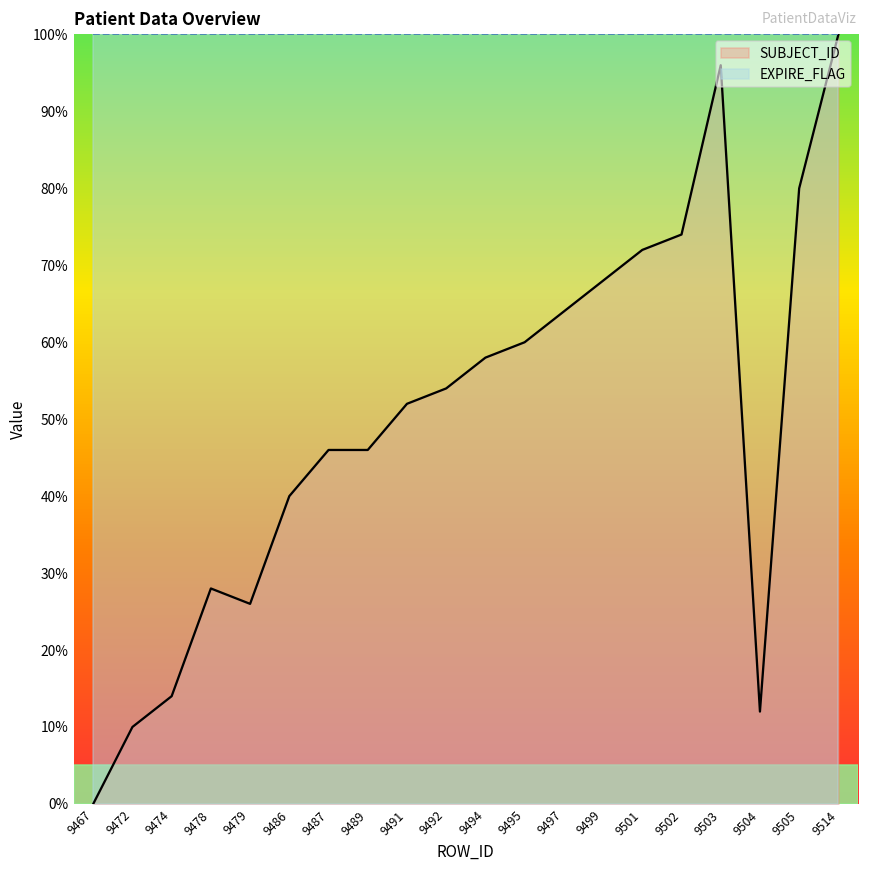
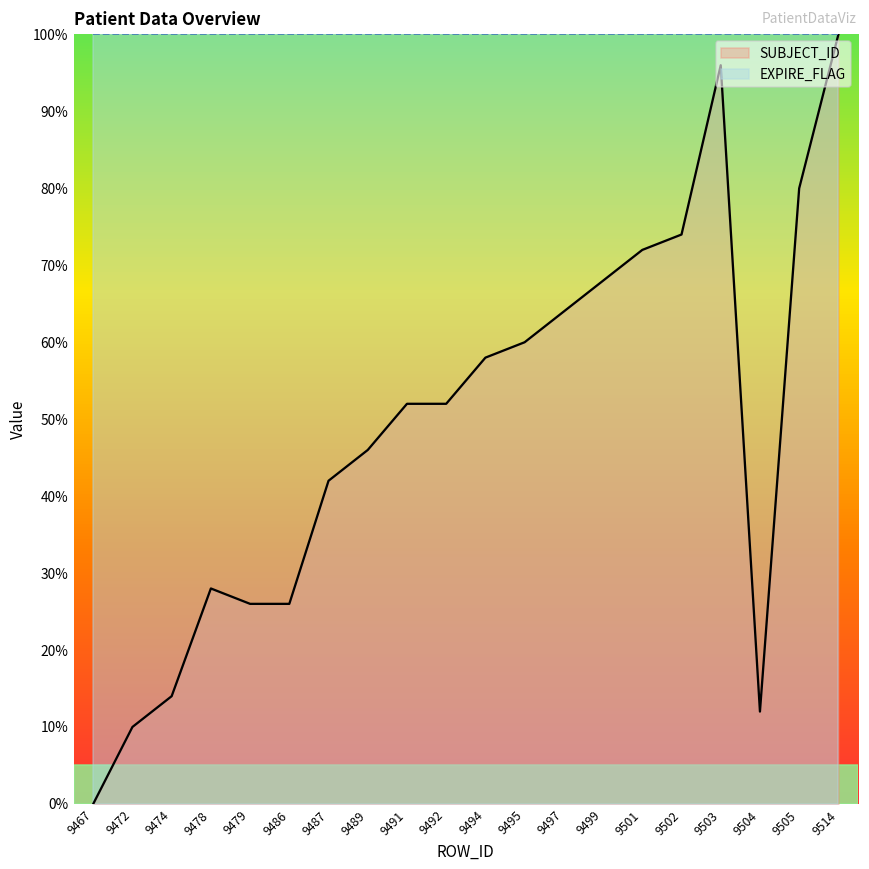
SUBJECT_ID, 9486: 40% -> 26%
SUBJECT_ID, 9487: 46% -> 42%
SUBJECT_ID, 9492: 54% -> 52%
